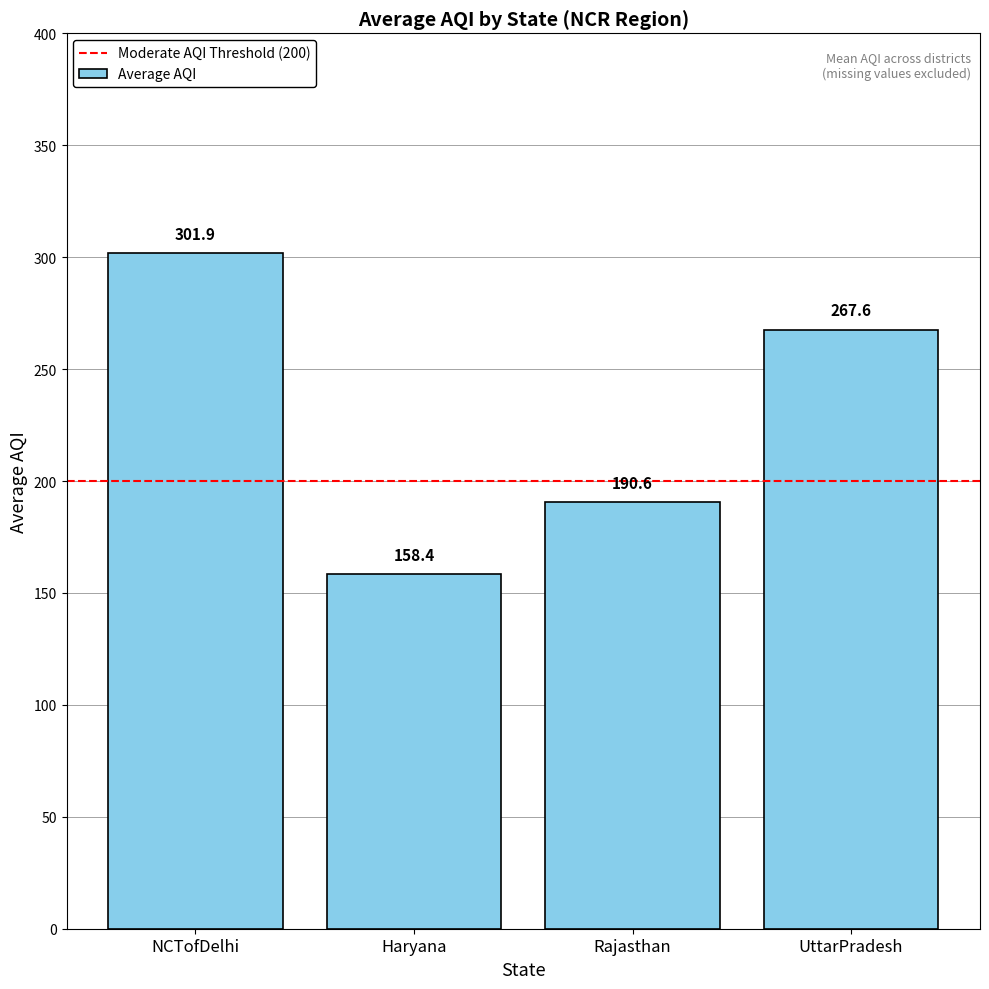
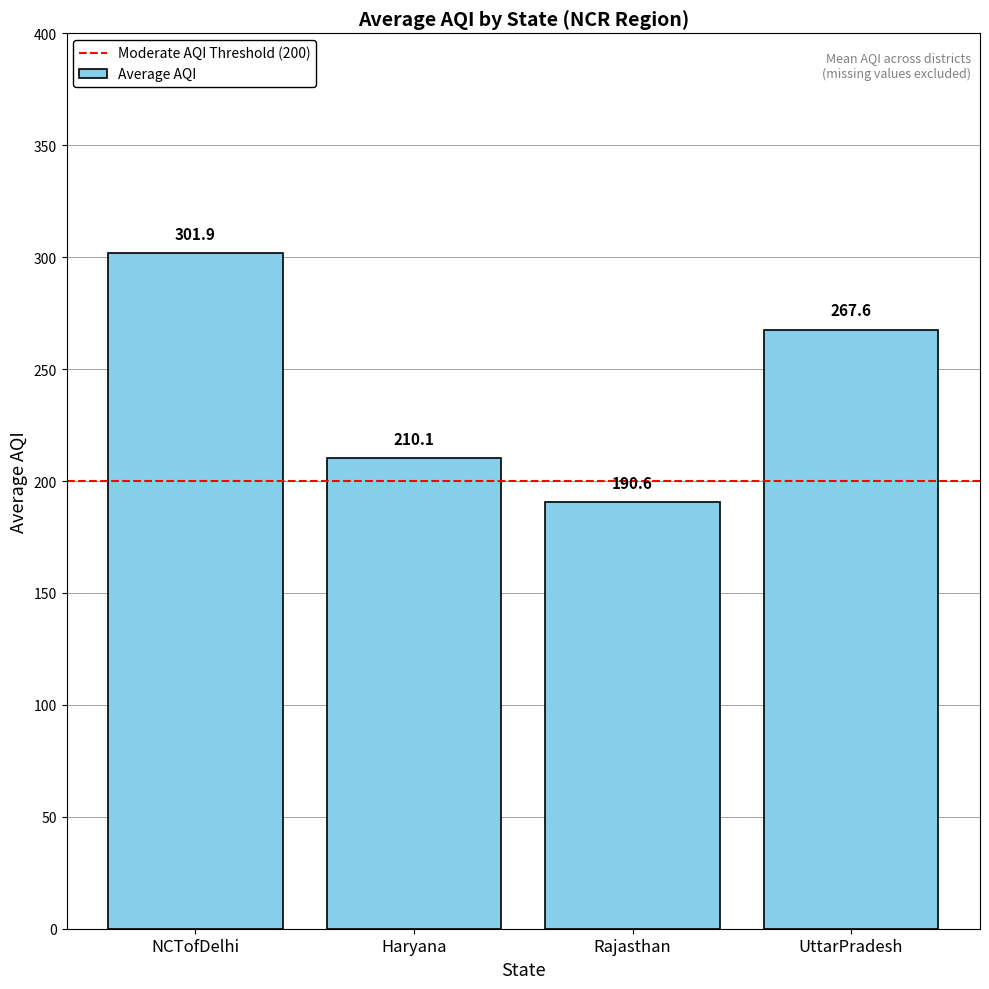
Haryana: 158.4 -> 210.1
